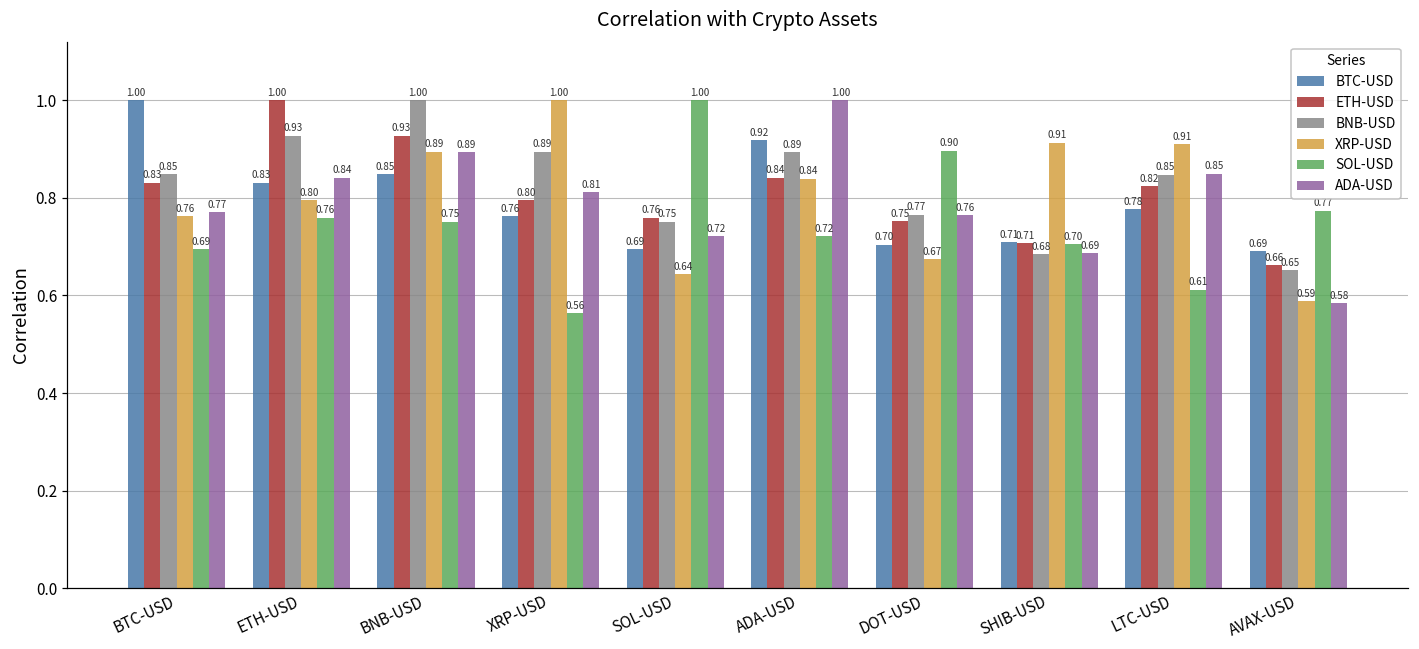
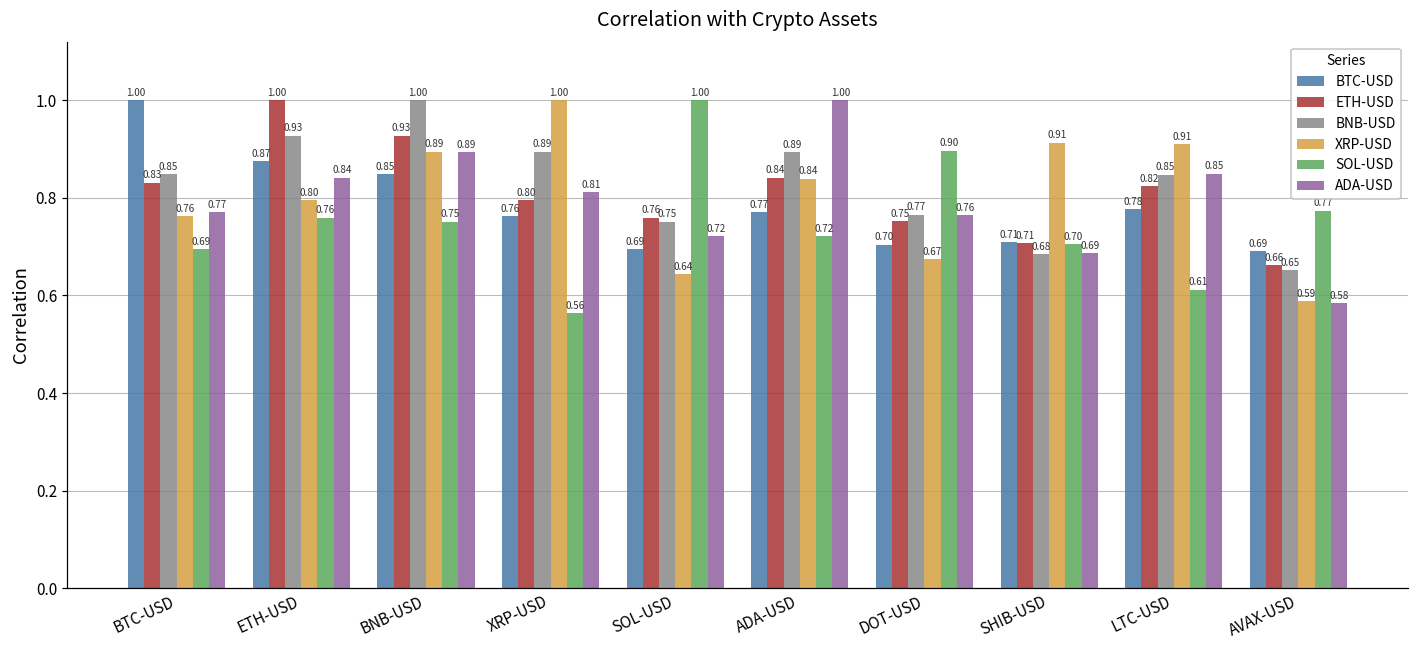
BTC-USD, ETH-USD: 0.83 -> 0.87
BTC-USD, ADA-USD: 0.92 -> 0.77
